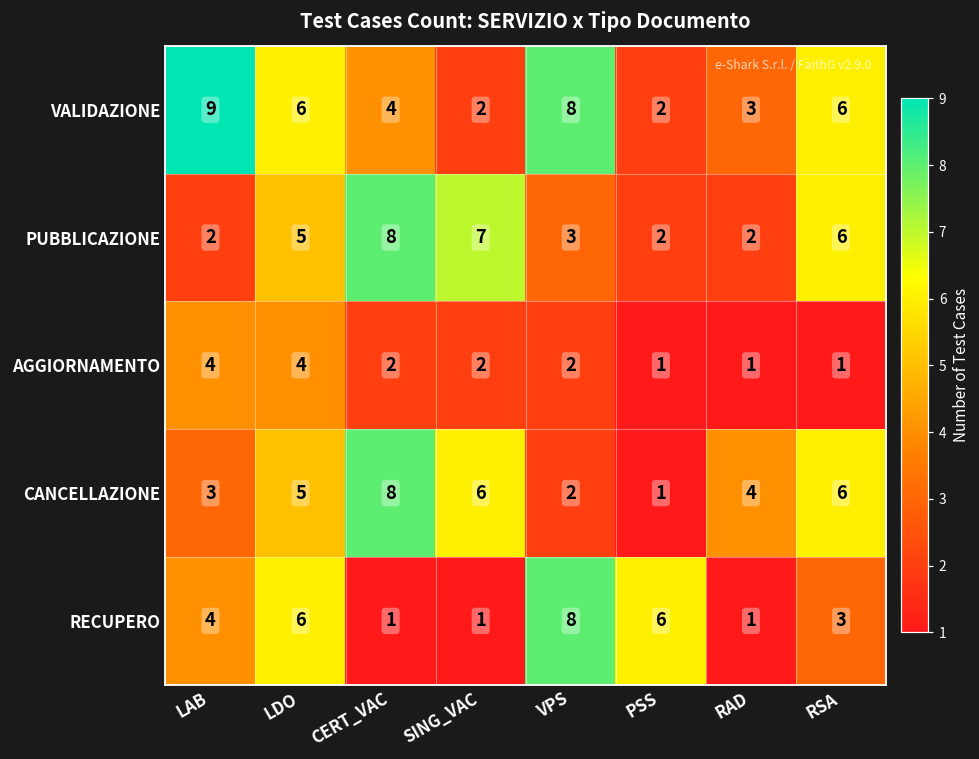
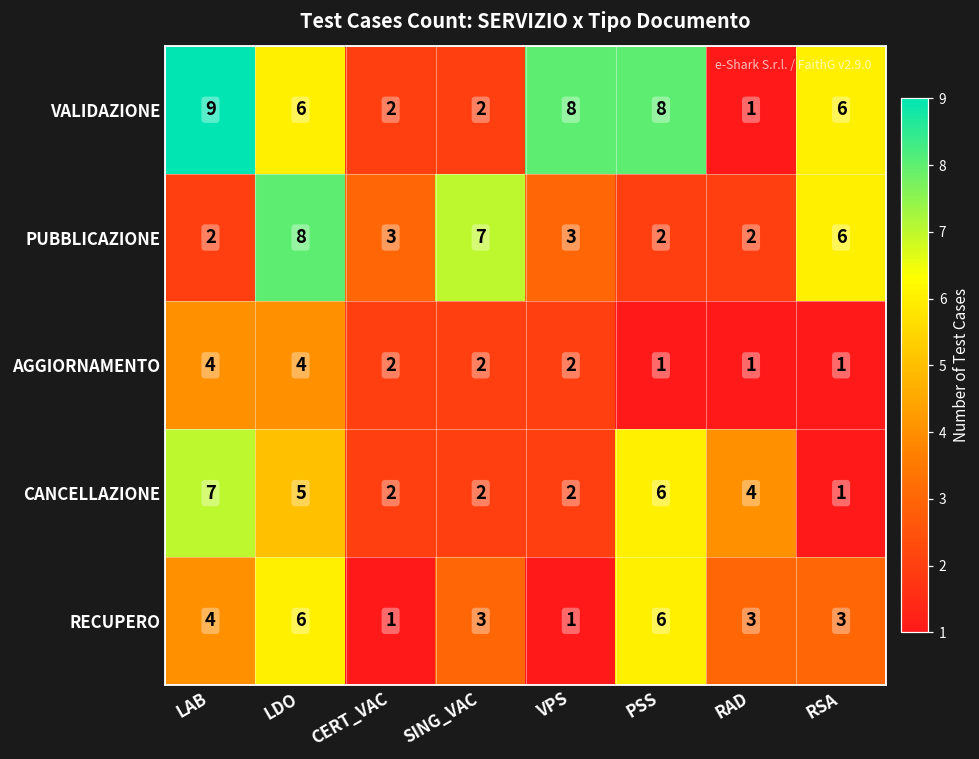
VALIDAZIONE, CERT_VAC: 4 -> 2
VALIDAZIONE, PSS: 2 -> 8
VALIDAZIONE, RAD: 3 -> 1
PUBBLICAZIONE, LDO: 5 -> 8
PUBBLICAZIONE, CERT_VAC: 8 -> 3
CANCELLAZIONE, LAB: 3 -> 7
CANCELLAZIONE, CERT_VAC: 8 -> 2
CANCELLAZIONE, SING_VAC: 6 -> 2
CANCELLAZIONE, PSS: 1 -> 6
CANCELLAZIONE, RSA: 6 -> 1
RECUPERO, SING_VAC: 1 -> 3
RECUPERO, VPS: 8 -> 1
RECUPERO, RAD: 1 -> 3
